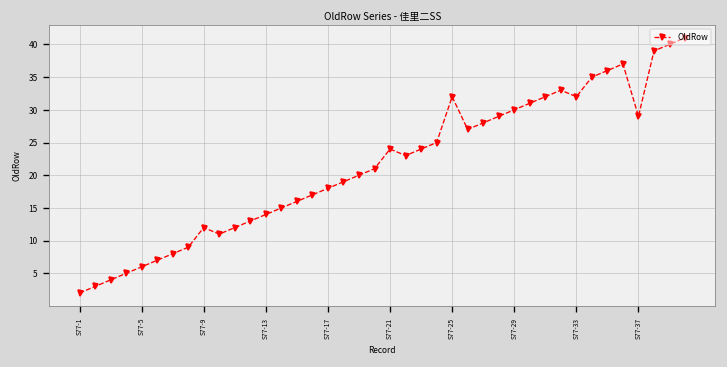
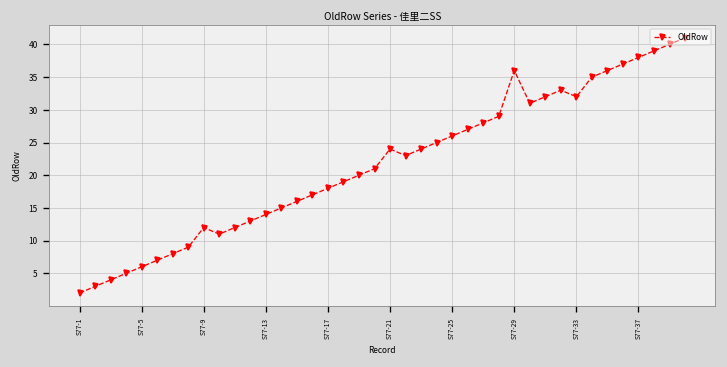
S77-25: 32 -> 26
S77-29: 30 -> 36
S77-37: 29 -> 38
